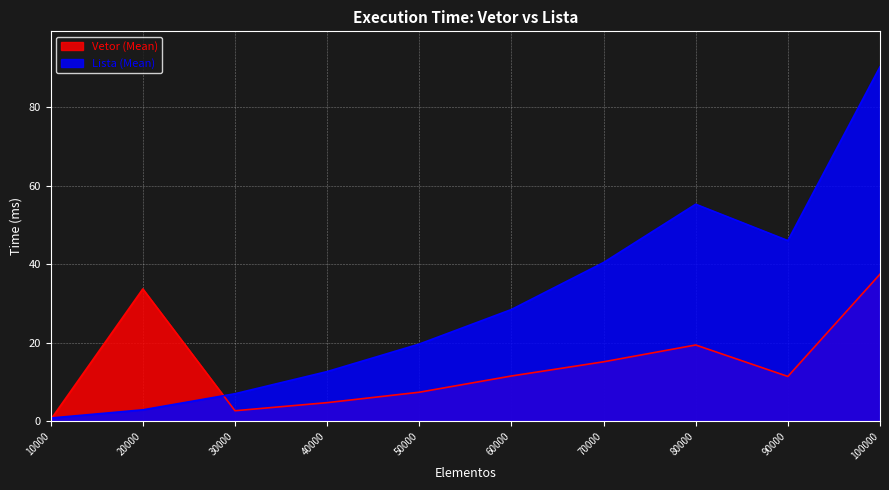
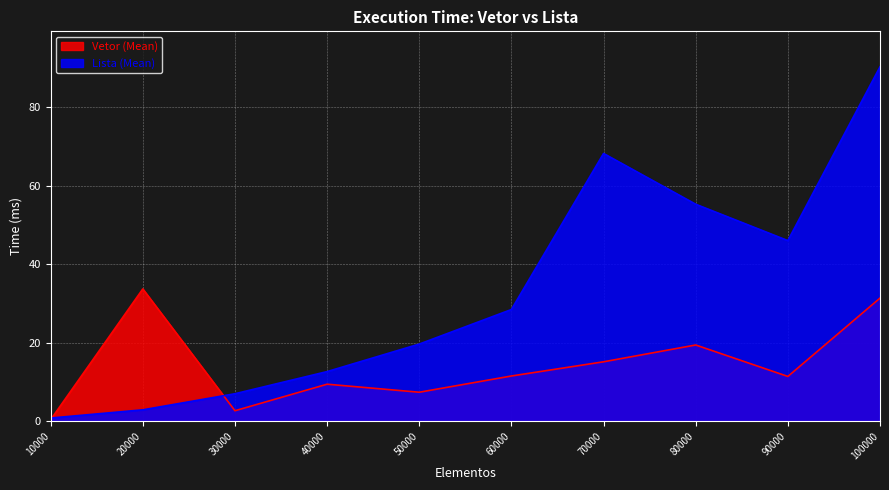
Vetor (Mean), 40000: 5 -> 9
Lista (Mean), 70000: 40 -> 68
Vetor (Mean), 100000: 37 -> 31
